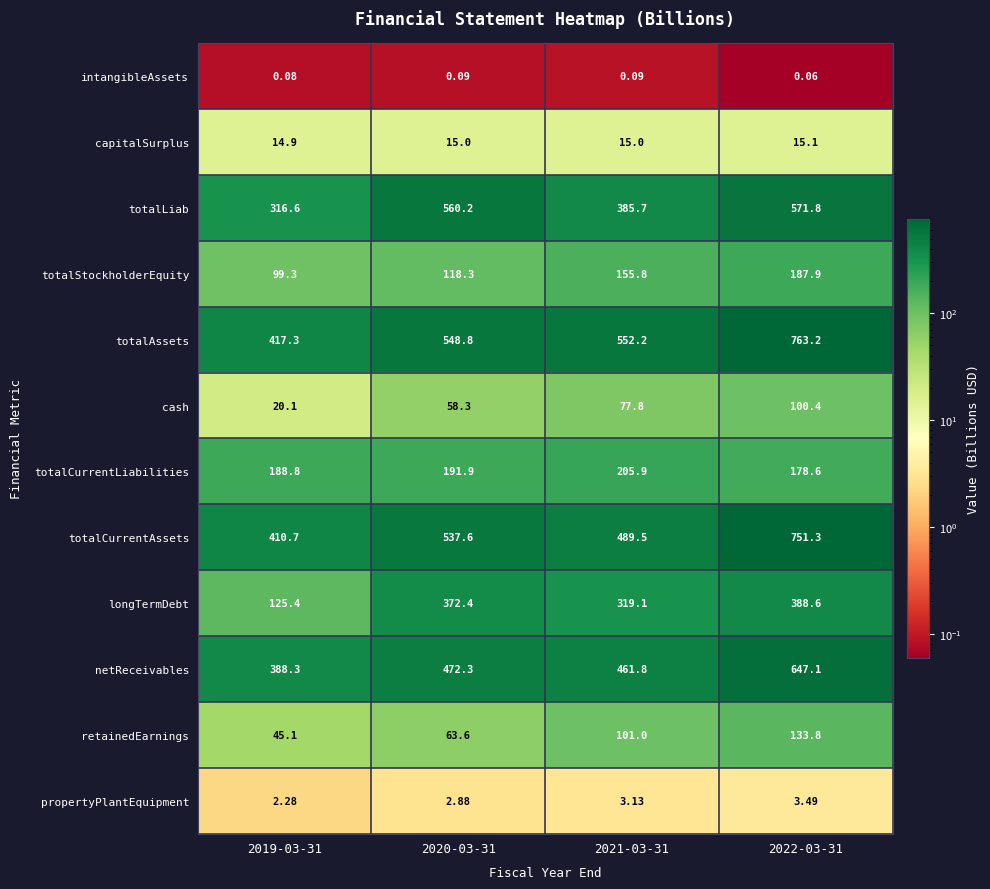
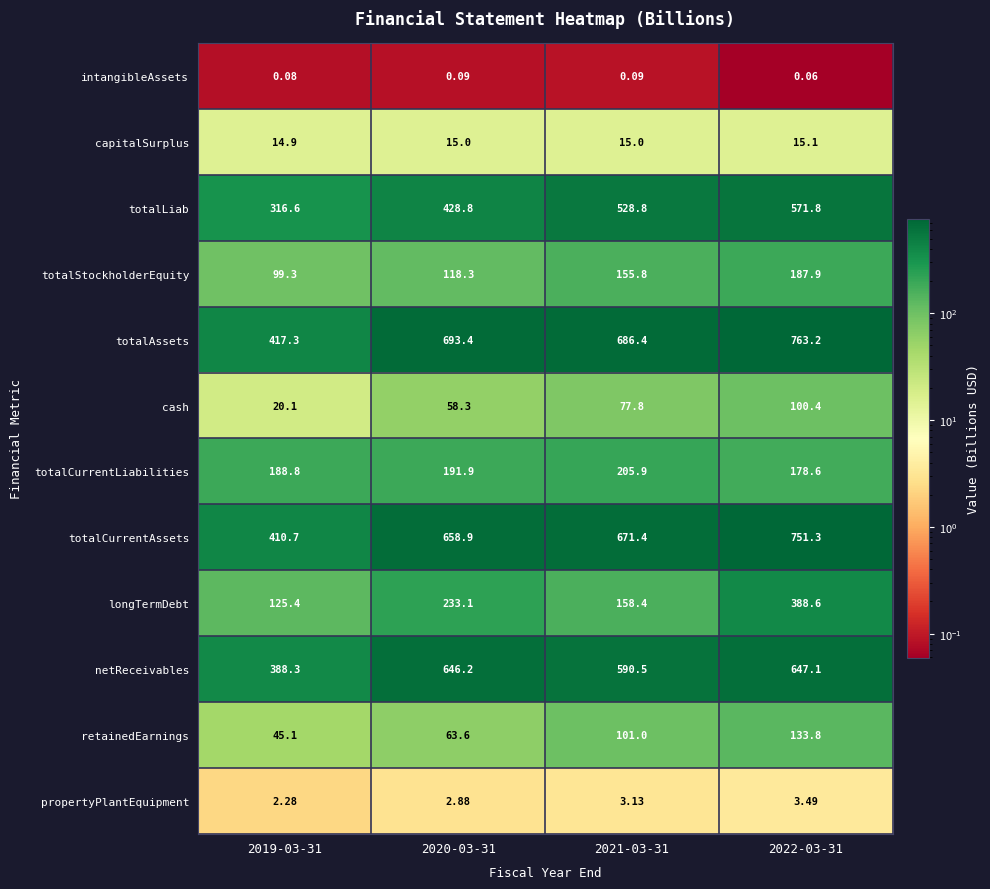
totalLiab, 2020-03-31: 560.2 -> 428.8
totalLiab, 2021-03-31: 385.7 -> 528.8
totalAssets, 2020-03-31: 548.8 -> 693.4
totalAssets, 2021-03-31: 552.2 -> 686.4
totalCurrentAssets, 2020-03-31: 537.6 -> 658.9
totalCurrentAssets, 2021-03-31: 489.5 -> 671.4
longTermDebt, 2020-03-31: 372.4 -> 233.1
longTermDebt, 2021-03-31: 319.1 -> 158.4
netReceivables, 2020-03-31: 472.3 -> 646.2
netReceivables, 2021-03-31: 461.8 -> 590.5
